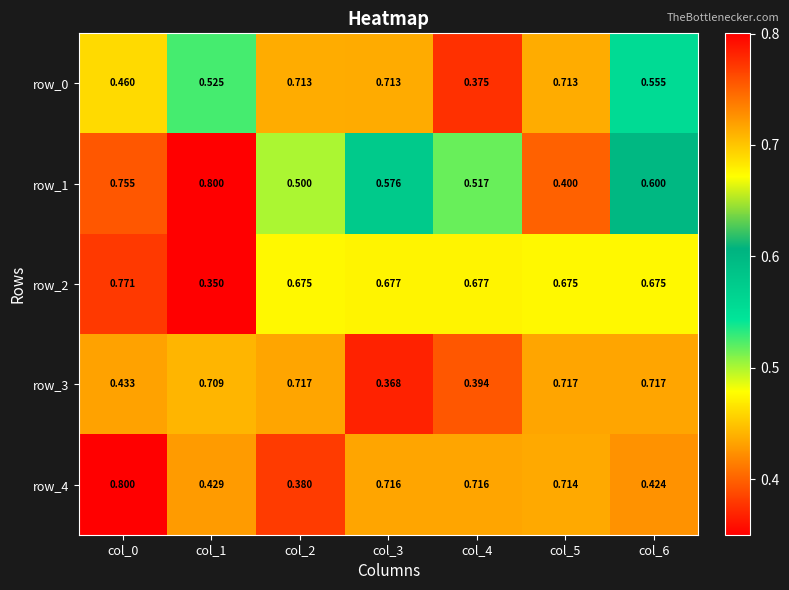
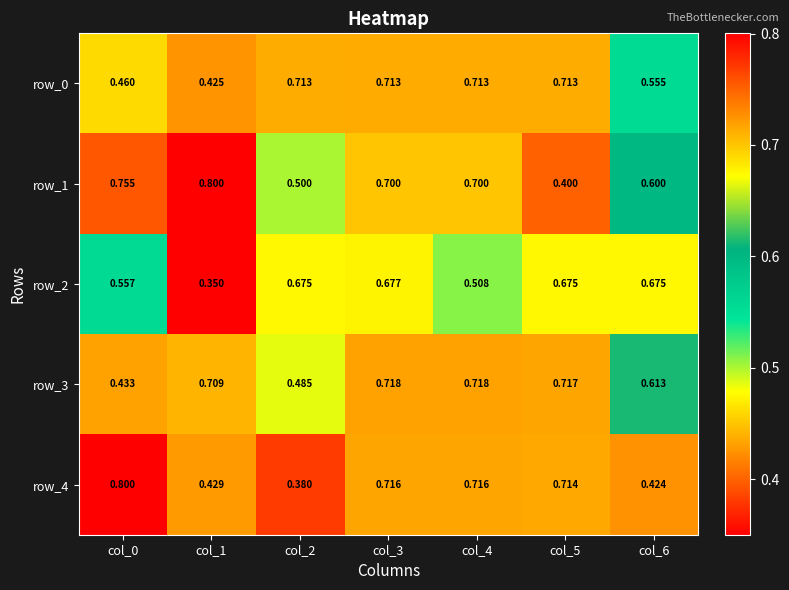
row_0, col_1: 0.525 -> 0.425
row_0, col_4: 0.375 -> 0.713
row_1, col_3: 0.576 -> 0.700
row_1, col_4: 0.517 -> 0.700
row_2, col_0: 0.771 -> 0.557
row_2, col_4: 0.677 -> 0.508
row_3, col_2: 0.717 -> 0.485
row_3, col_3: 0.368 -> 0.718
row_3, col_4: 0.394 -> 0.718
row_3, col_6: 0.717 -> 0.613
